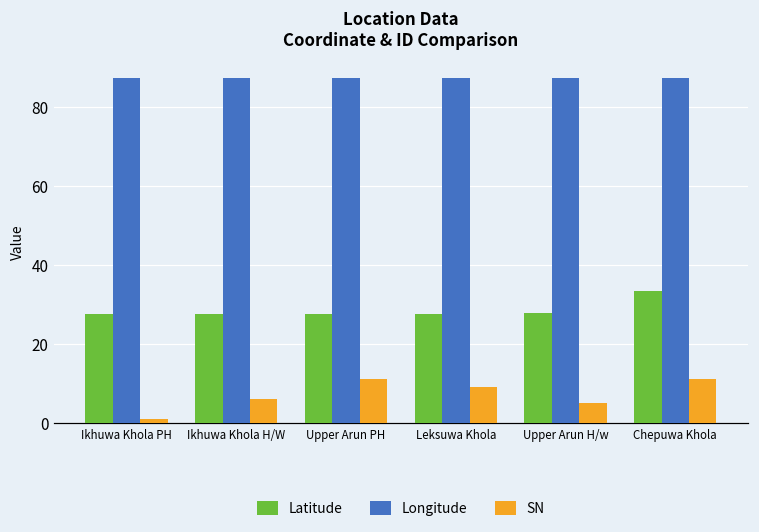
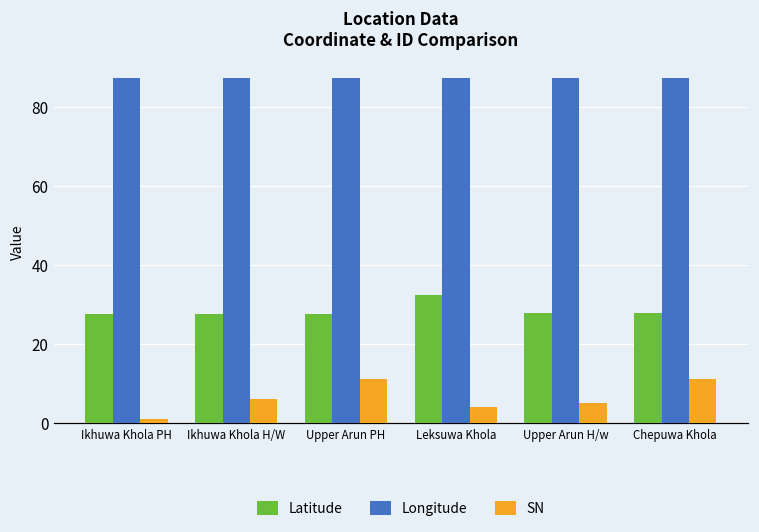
Latitude, Leksuwa Khola: 28 -> 32
SN, Leksuwa Khola: 9 -> 4
Latitude, Chepuwa Khola: 33 -> 28
